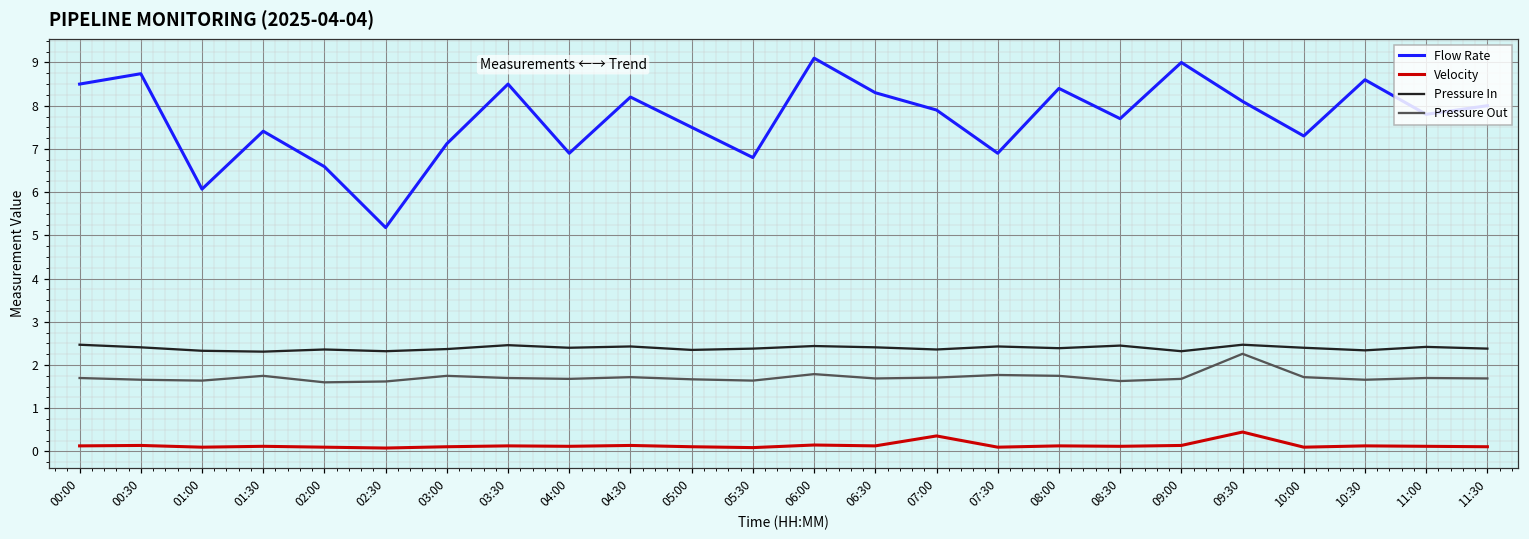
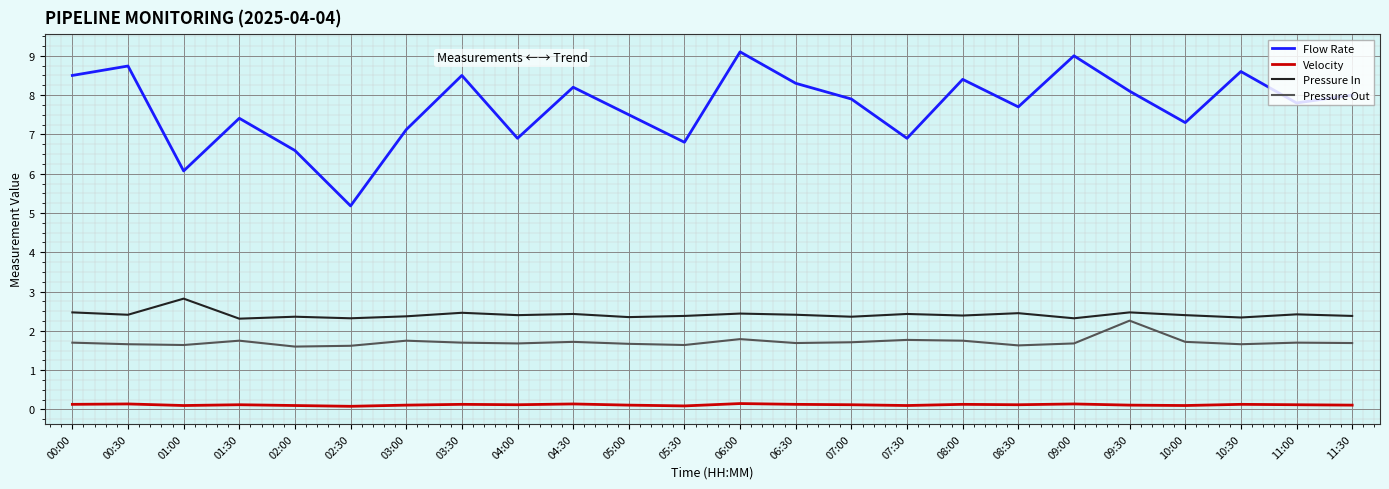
Pressure In, 01:00: 2.3 -> 2.8
Velocity, 07:00: 0.4 -> 0.1
Velocity, 09:30: 0.5 -> 0.1
